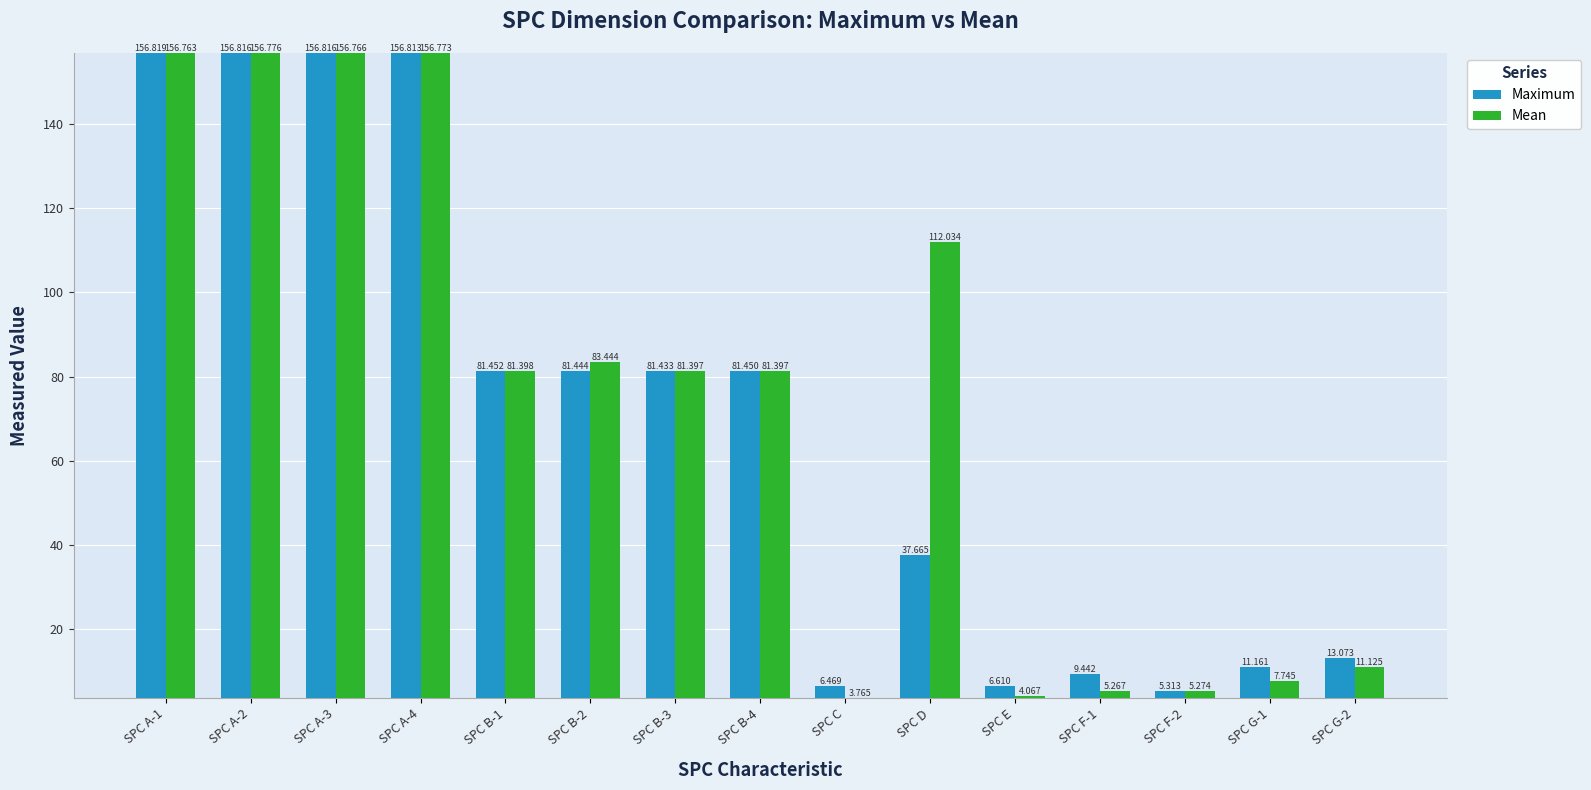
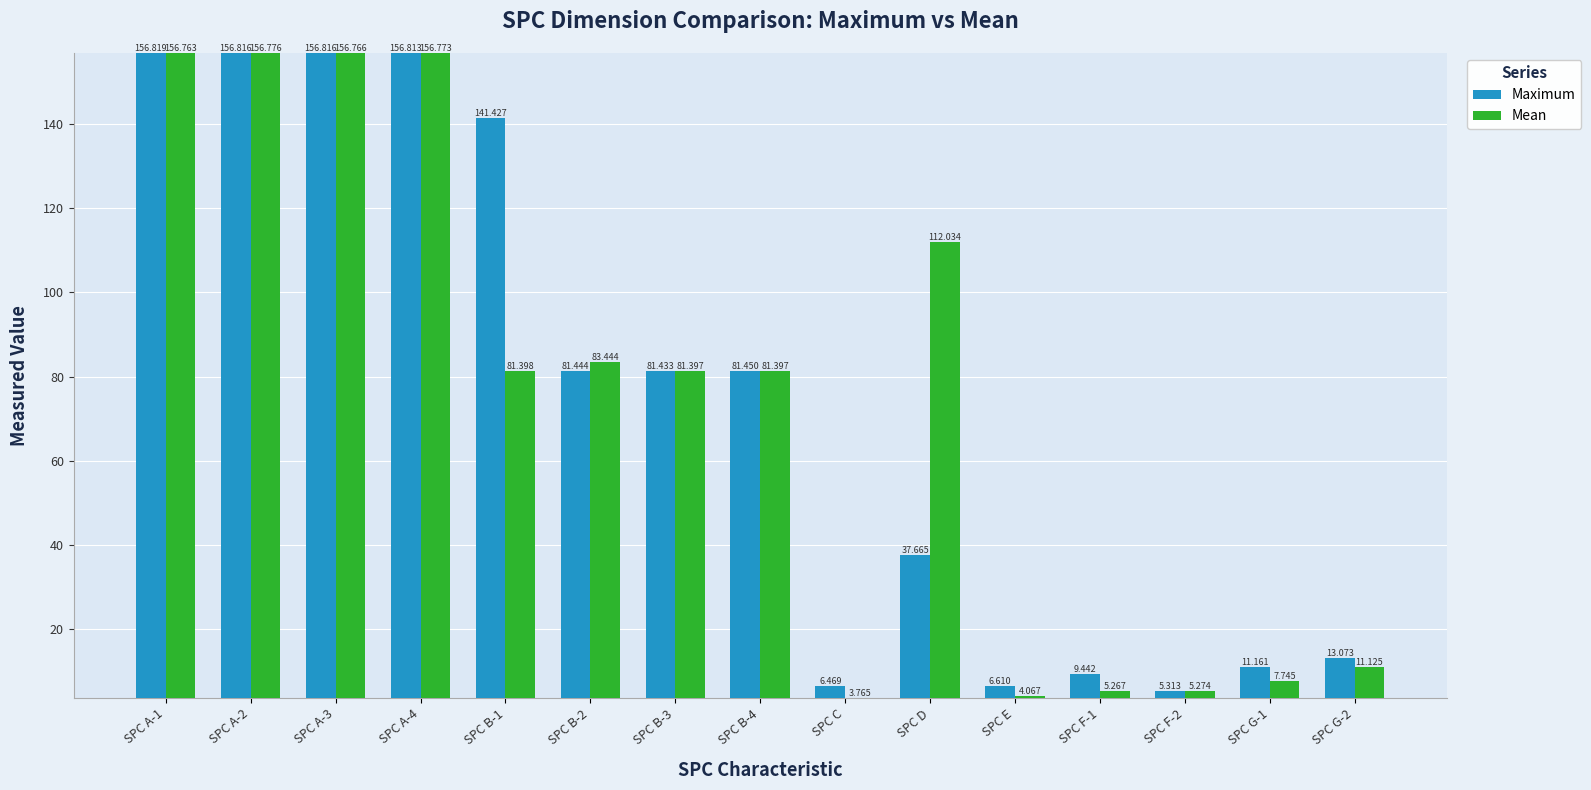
Maximum, SPC B-1: 81.452 -> 141.427
